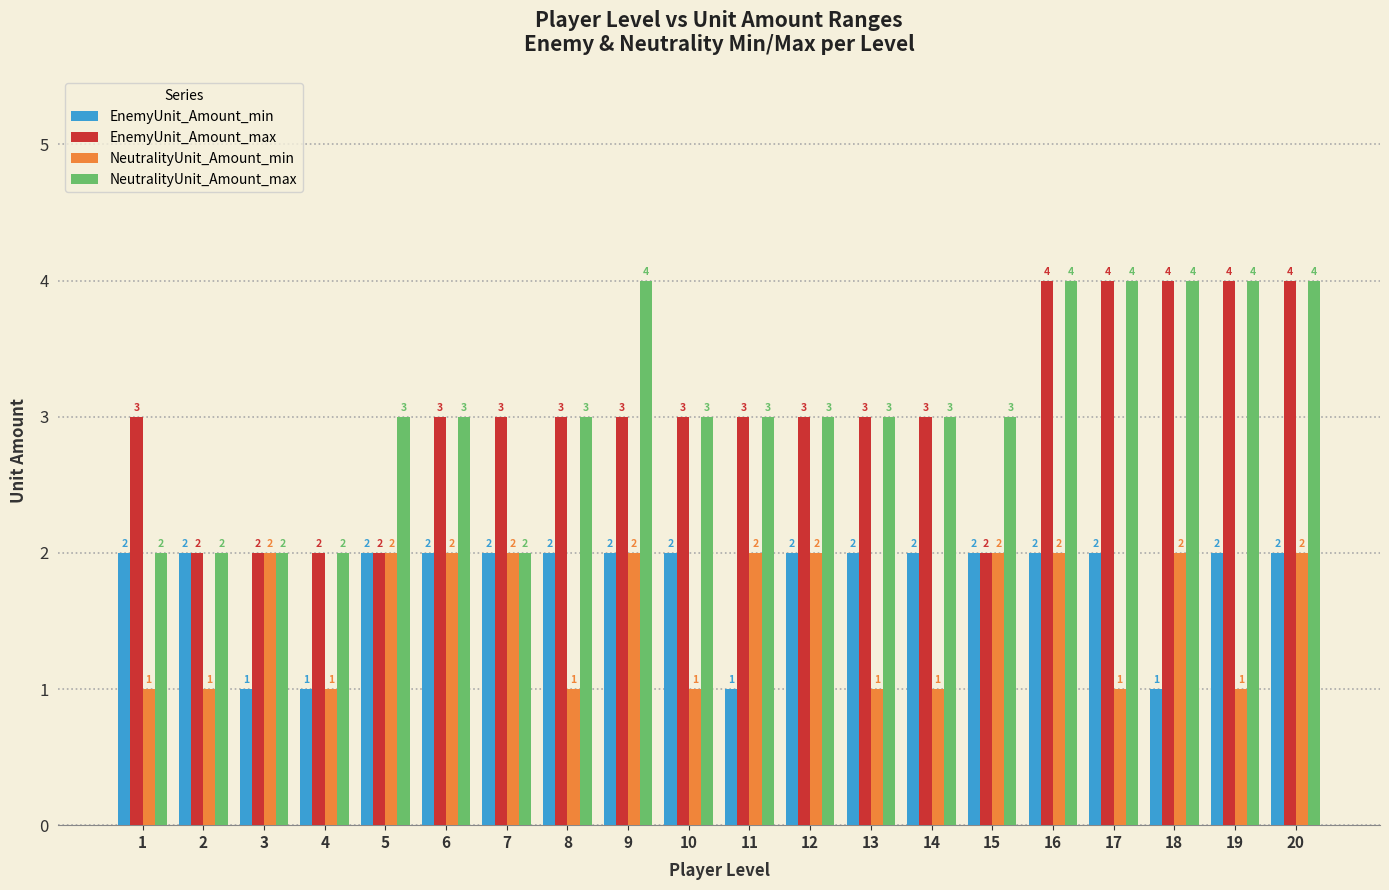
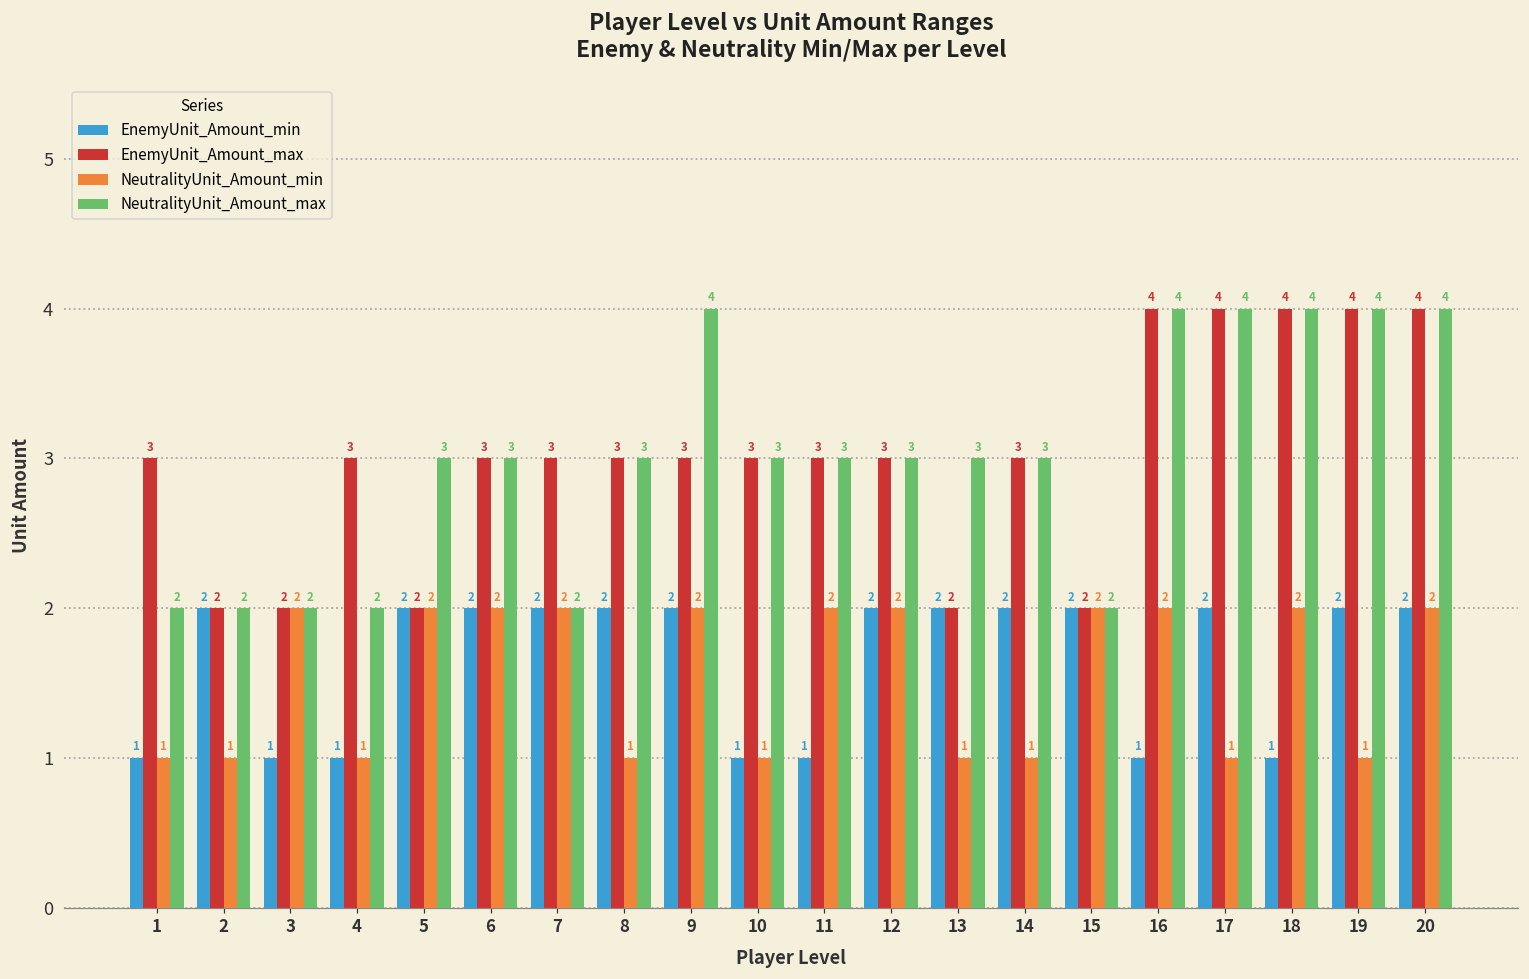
EnemyUnit_Amount_min, 1: 2 -> 1
EnemyUnit_Amount_max, 4: 2 -> 3
EnemyUnit_Amount_min, 10: 2 -> 1
EnemyUnit_Amount_max, 13: 3 -> 2
NeutralityUnit_Amount_max, 15: 3 -> 2
EnemyUnit_Amount_min, 16: 2 -> 1
